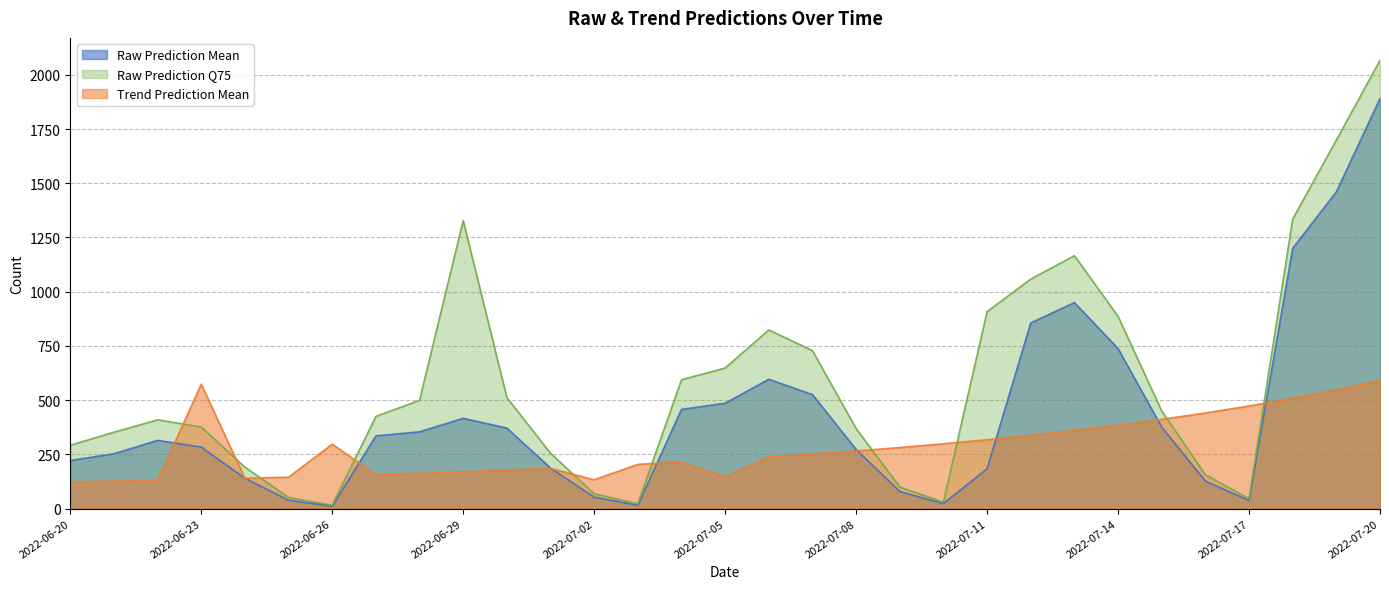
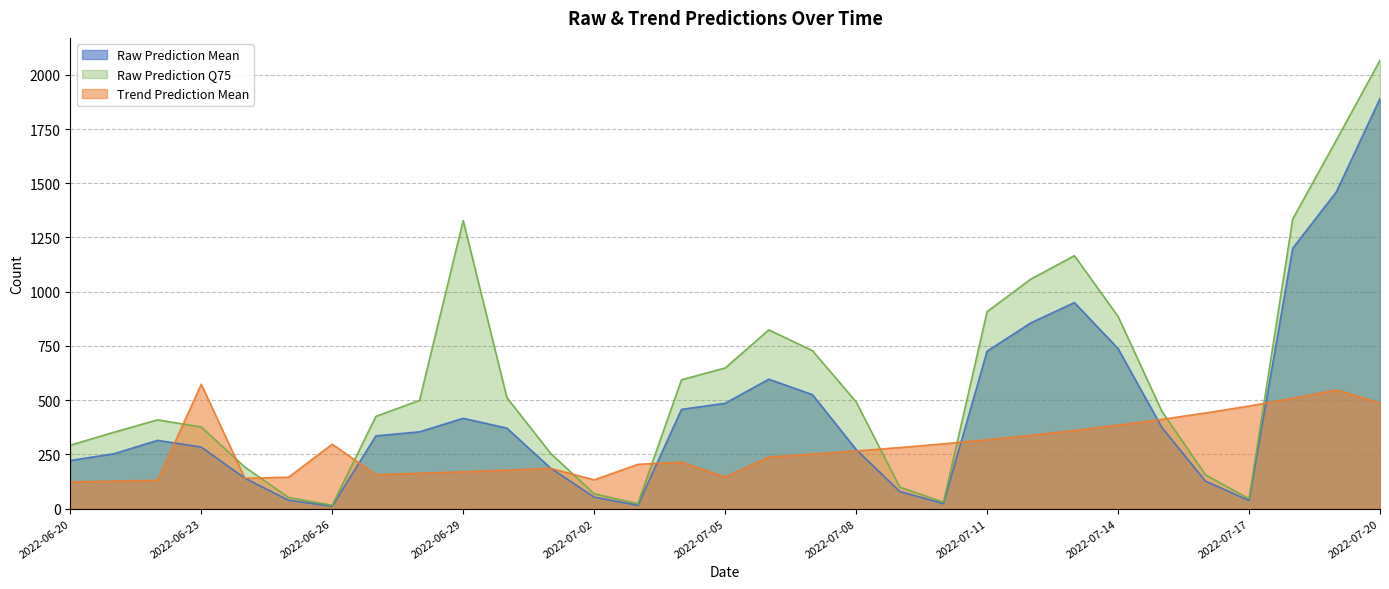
Raw Prediction Q75, 2022-07-08: 370 -> 490
Raw Prediction Mean, 2022-07-11: 180 -> 730
Trend Prediction Mean, 2022-07-20: 590 -> 490
